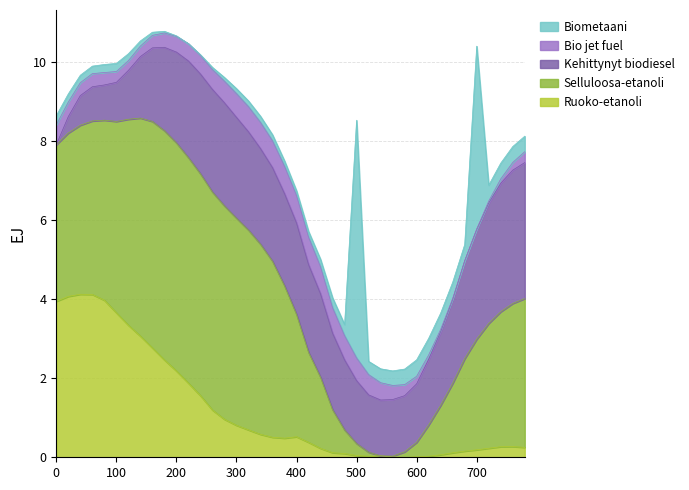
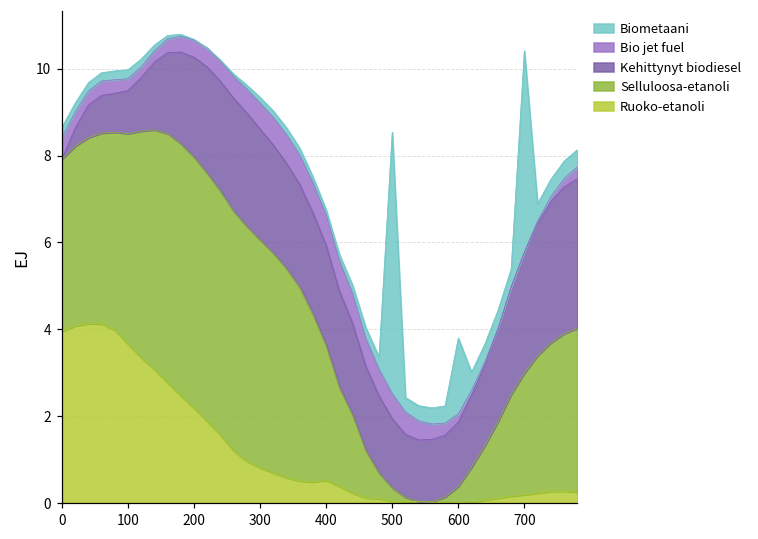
Biometaani, 600: 0.4 -> 1.7
